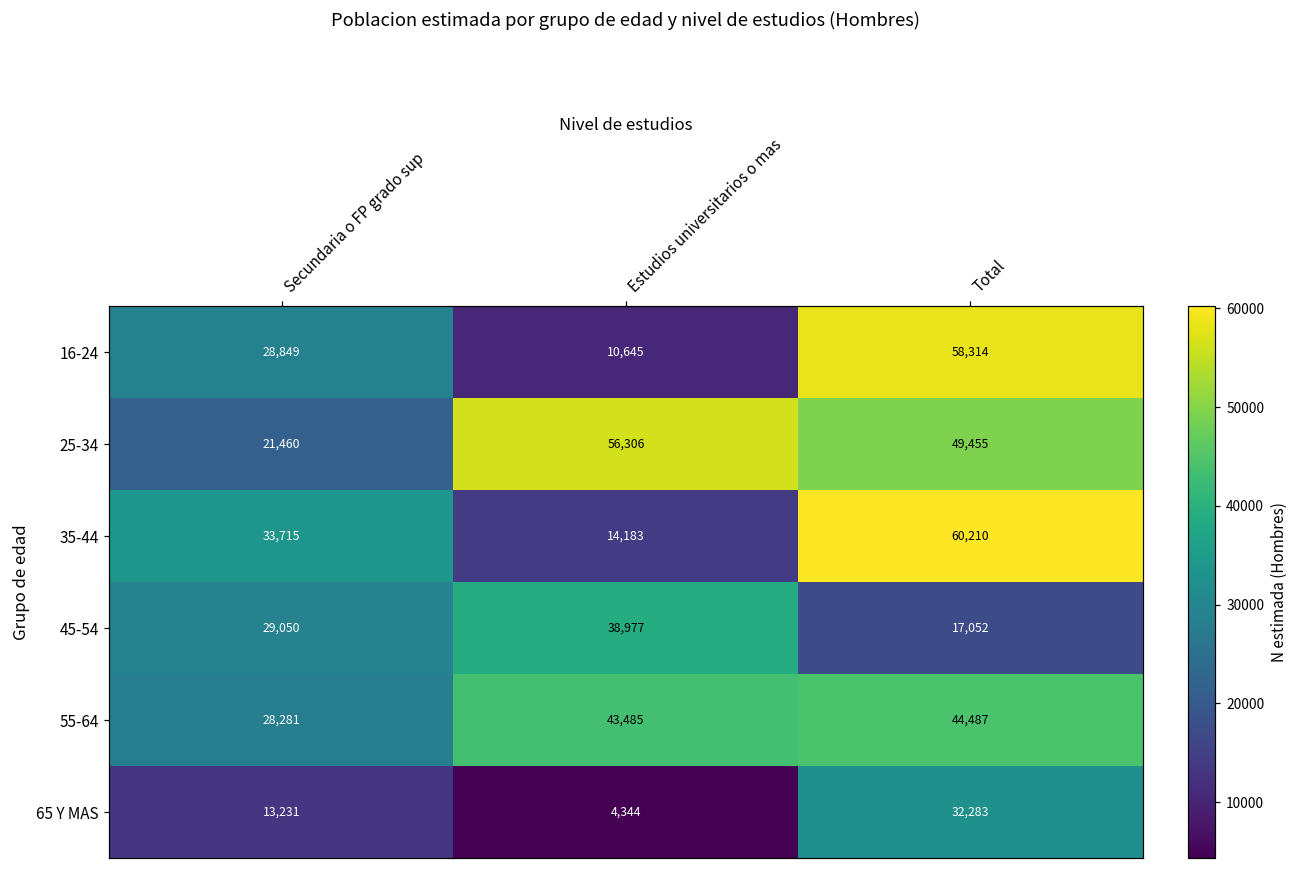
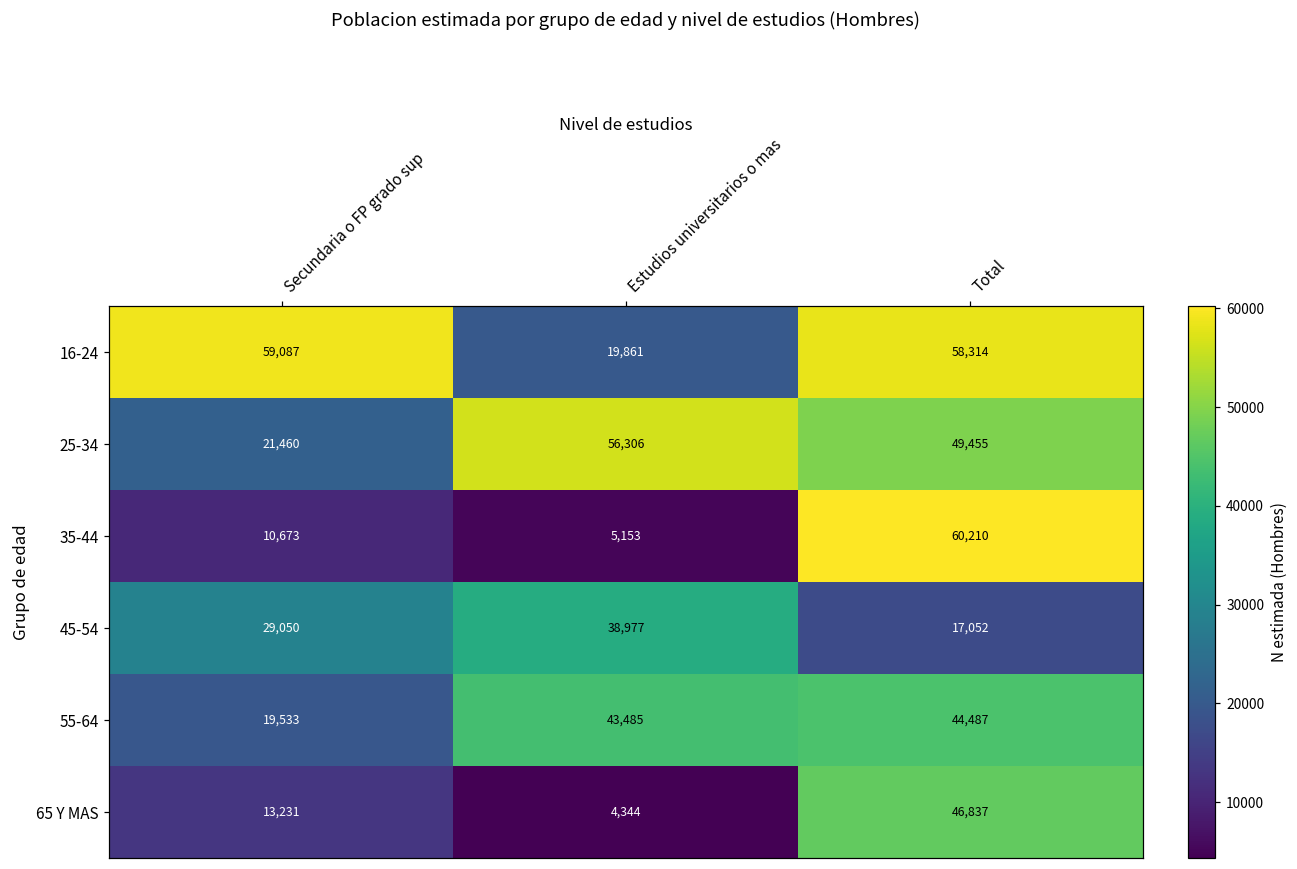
16-24, Secundaria o FP grado sup: 28,849 -> 59,087
16-24, Estudios universitarios o mas: 10,645 -> 19,861
35-44, Secundaria o FP grado sup: 33,715 -> 10,673
35-44, Estudios universitarios o mas: 14,183 -> 5,153
55-64, Secundaria o FP grado sup: 28,281 -> 19,533
65 Y MAS, Total: 32,283 -> 46,837
